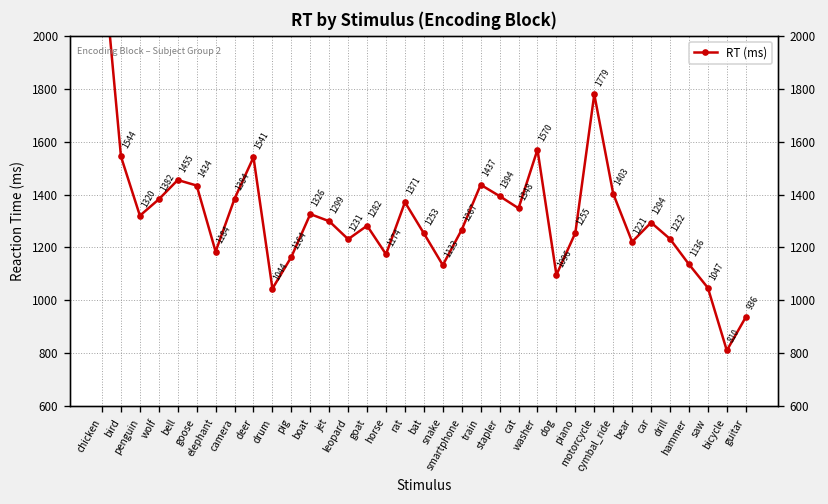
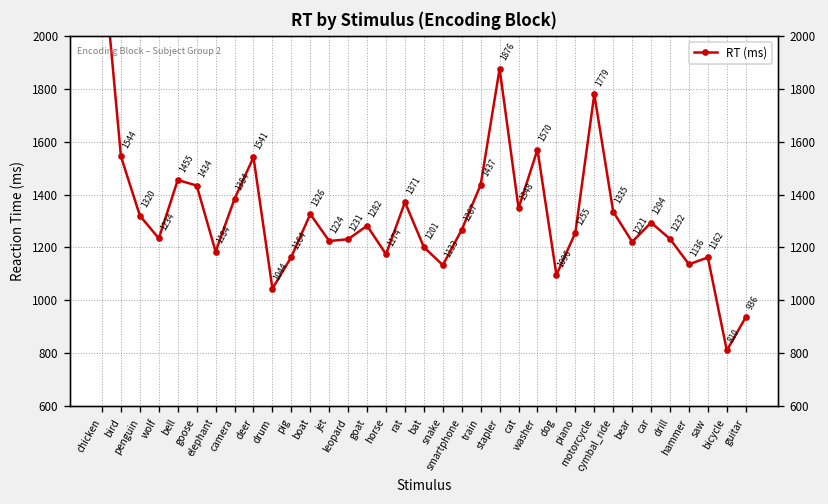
wolf: 1382 -> 1234
jet: 1299 -> 1224
bat: 1253 -> 1201
stapler: 1394 -> 1876
cymbal_ride: 1403 -> 1335
saw: 1047 -> 1162
